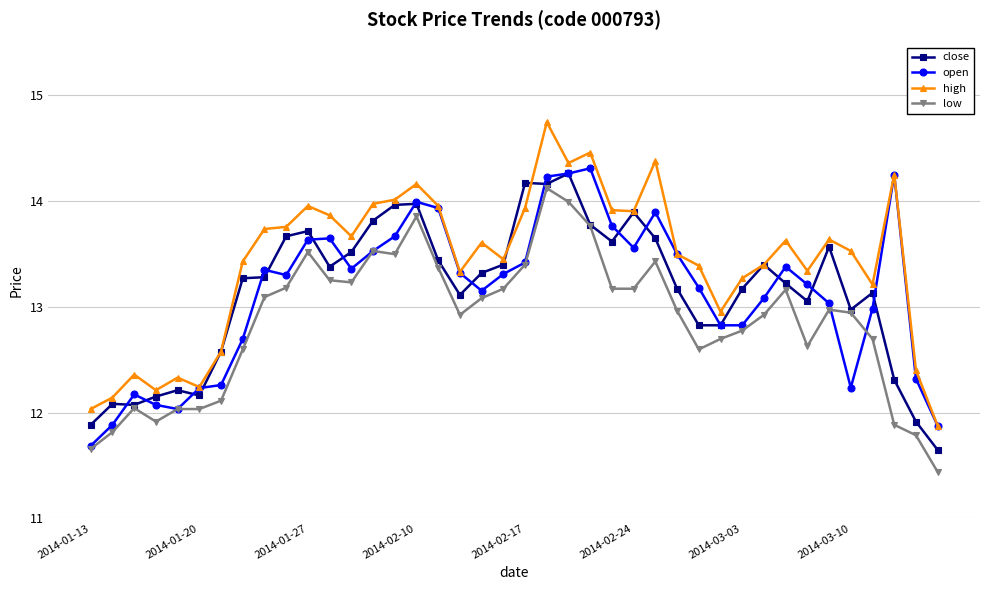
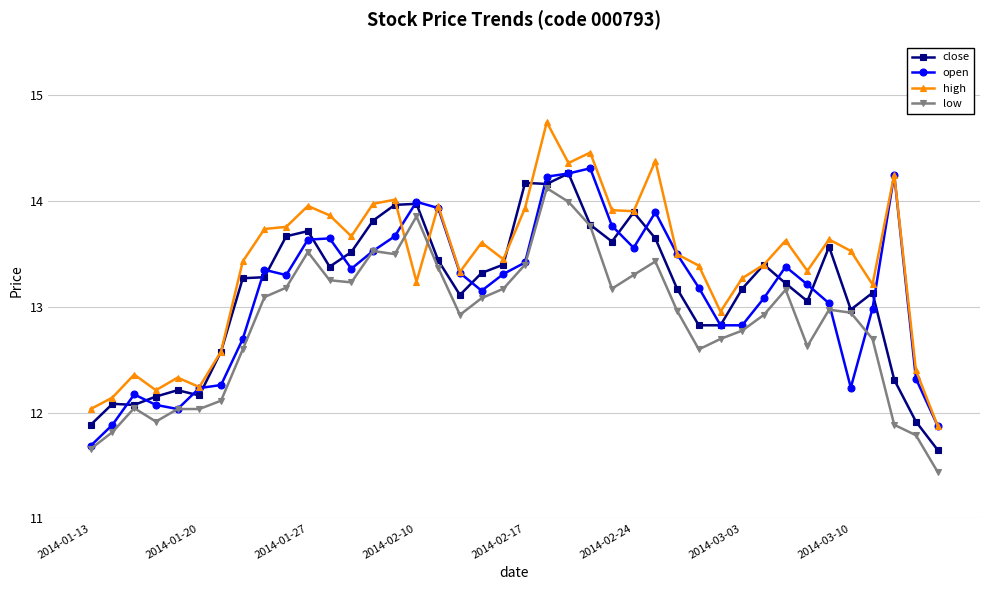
high, 2014-02-10: 14.16 -> 13.24
low, 2014-02-24: 13.17 -> 13.30
